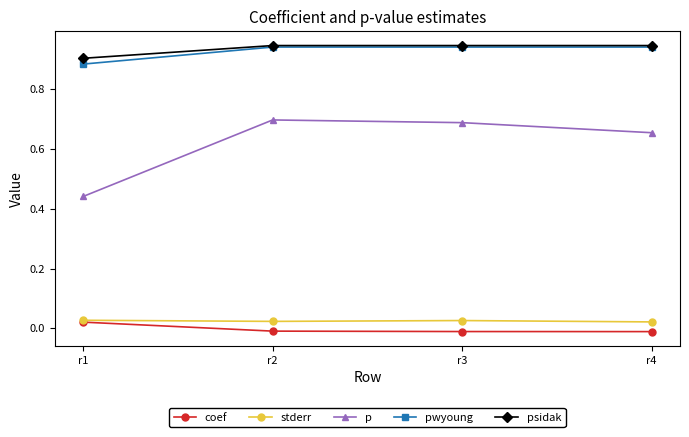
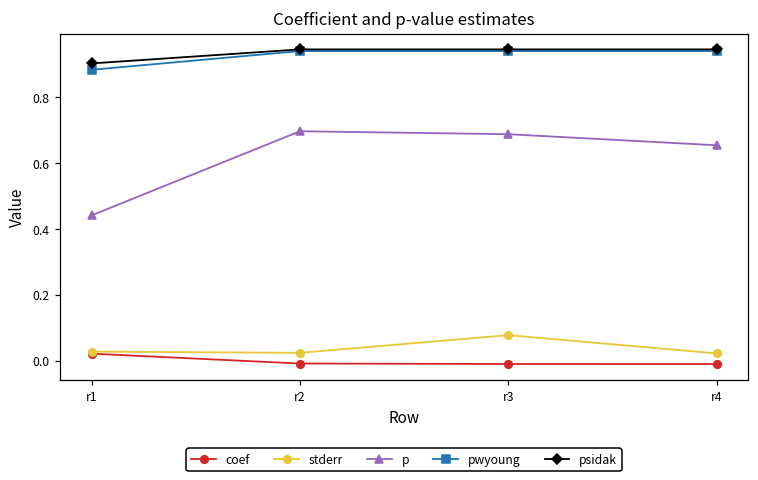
stderr, r3: 0.03 -> 0.08
